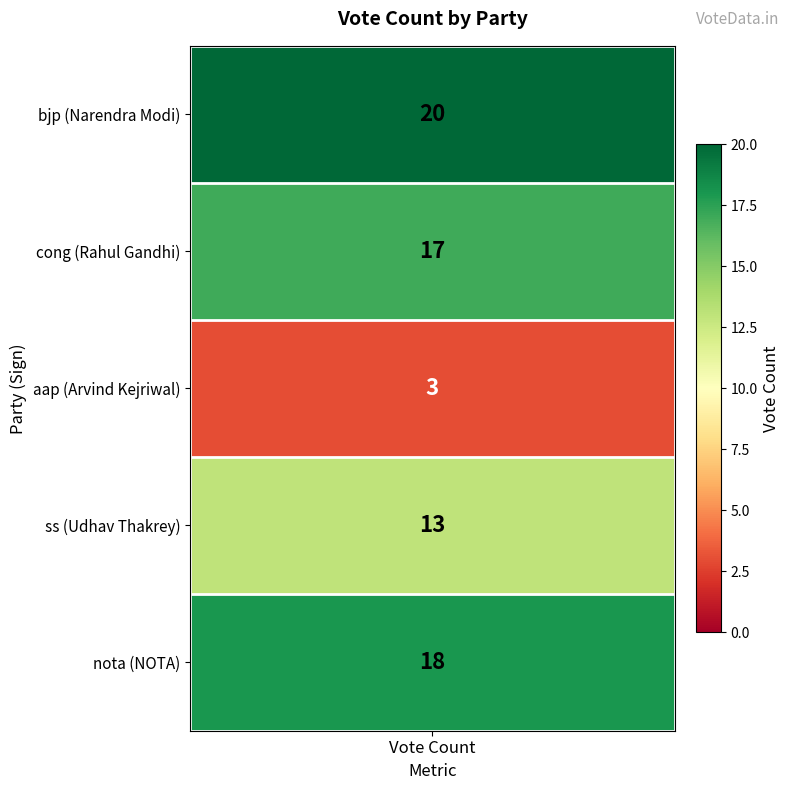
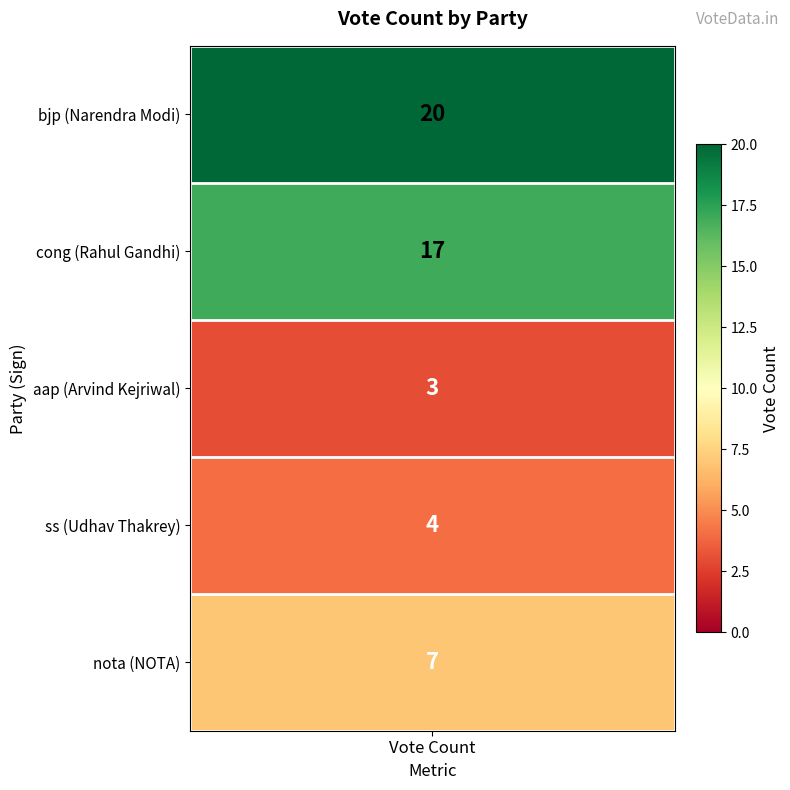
ss (Udhav Thakrey), Vote Count: 13 -> 4
nota (NOTA), Vote Count: 18 -> 7
